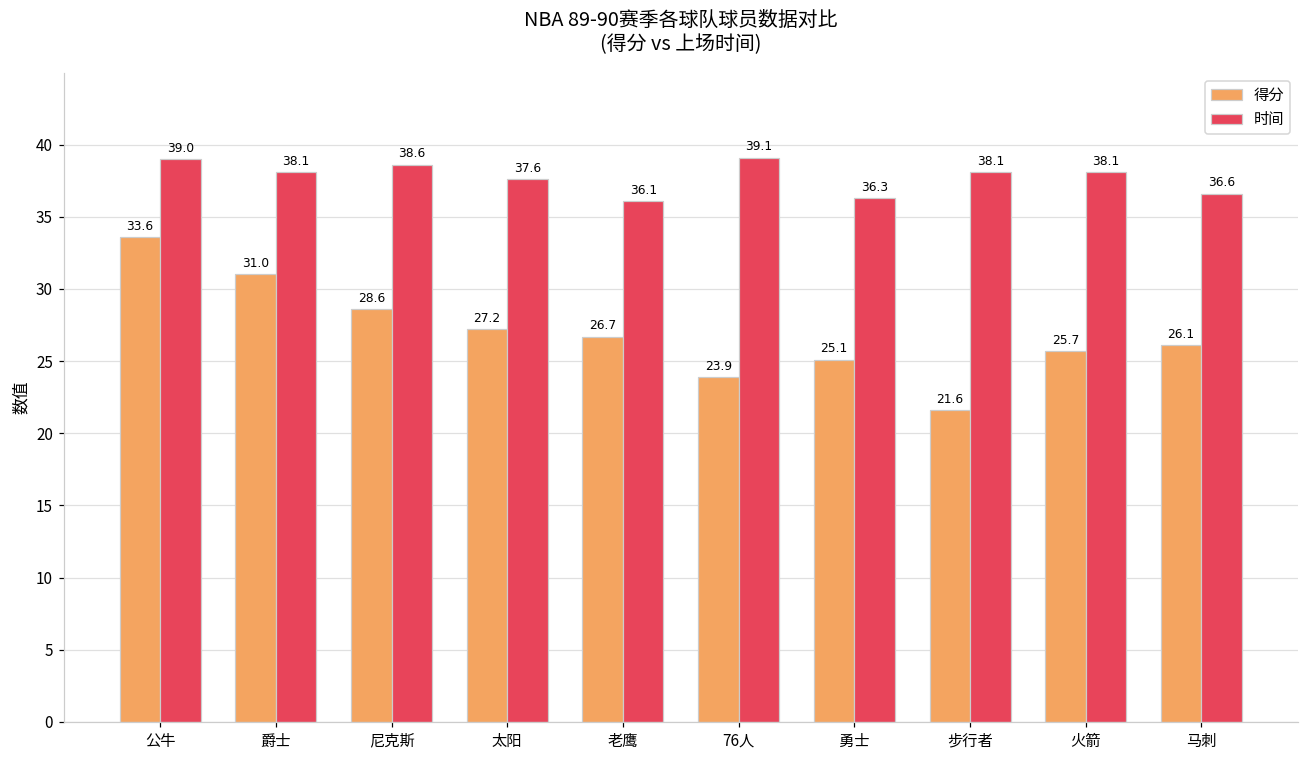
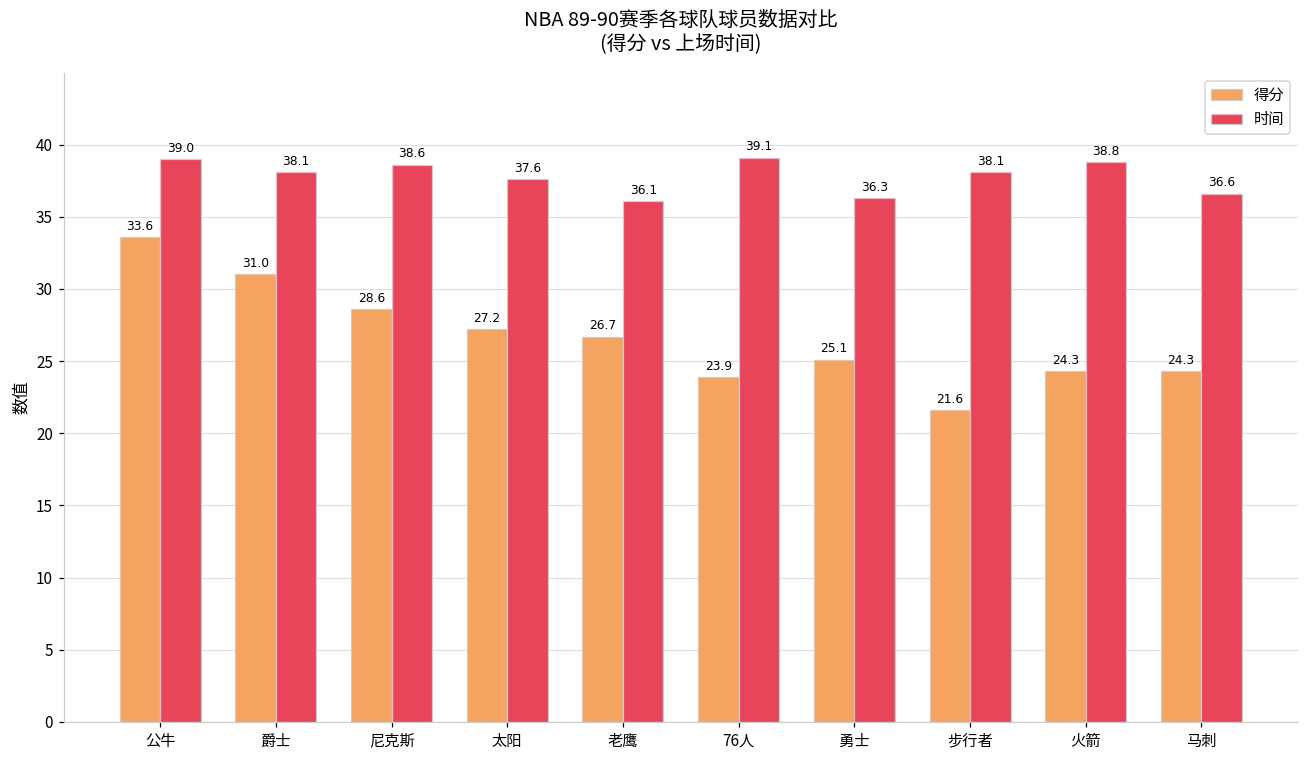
得分, 火箭: 25.7 -> 24.3
时间, 火箭: 38.1 -> 38.8
得分, 马刺: 26.1 -> 24.3
